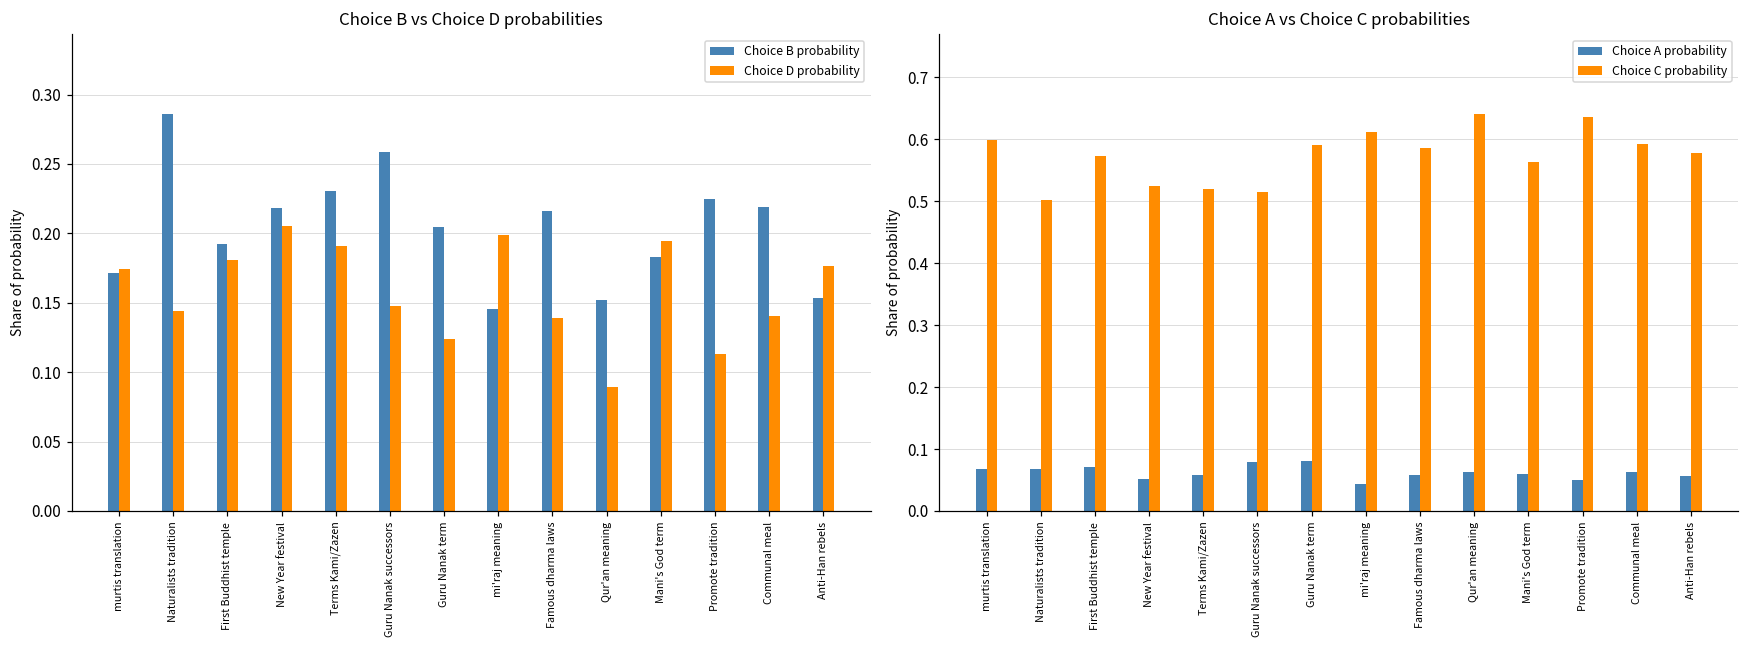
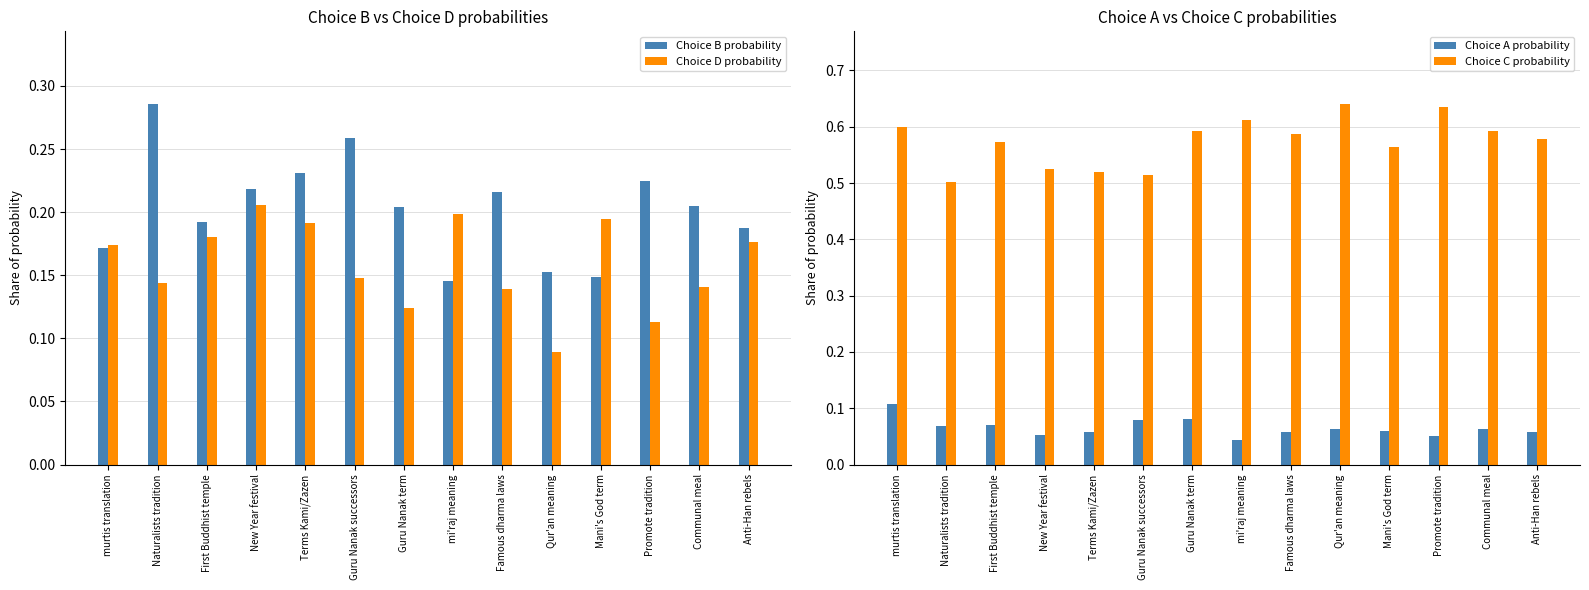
Choice B vs Choice D probabilities, Choice B probability, Mani's God term: 0.183 -> 0.149
Choice B vs Choice D probabilities, Choice B probability, Communal meal: 0.219 -> 0.205
Choice B vs Choice D probabilities, Choice B probability, Anti-Han rebels: 0.154 -> 0.188
Choice A vs Choice C probabilities, Choice A probability, murtis translation: 0.07 -> 0.11
